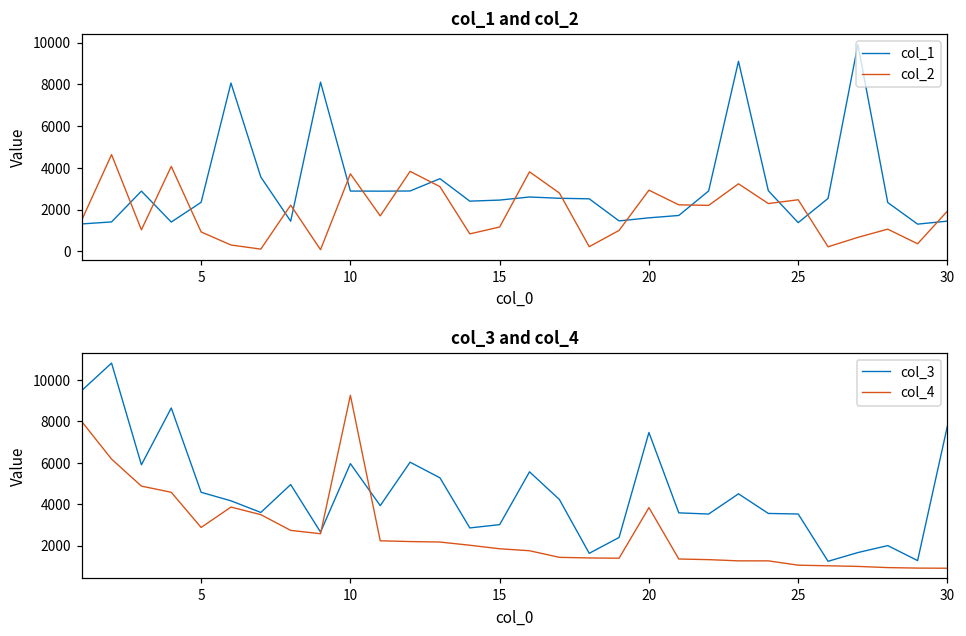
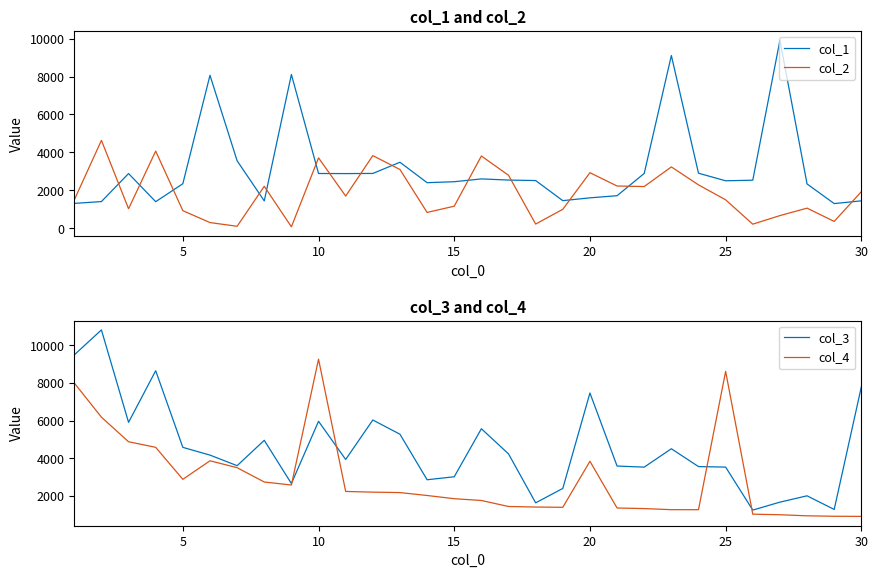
col_1 and col_2, col_1, 25: 1400 -> 2500
col_1 and col_2, col_2, 25: 2500 -> 1500
col_3 and col_4, col_4, 25: 1100 -> 8600
